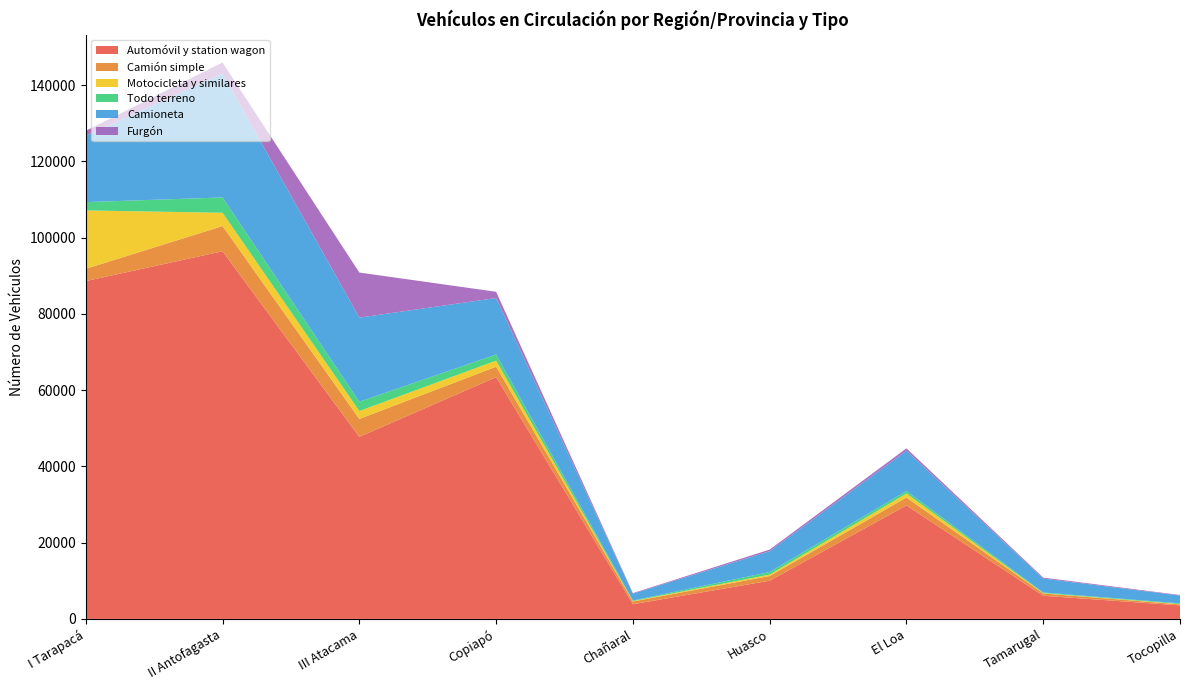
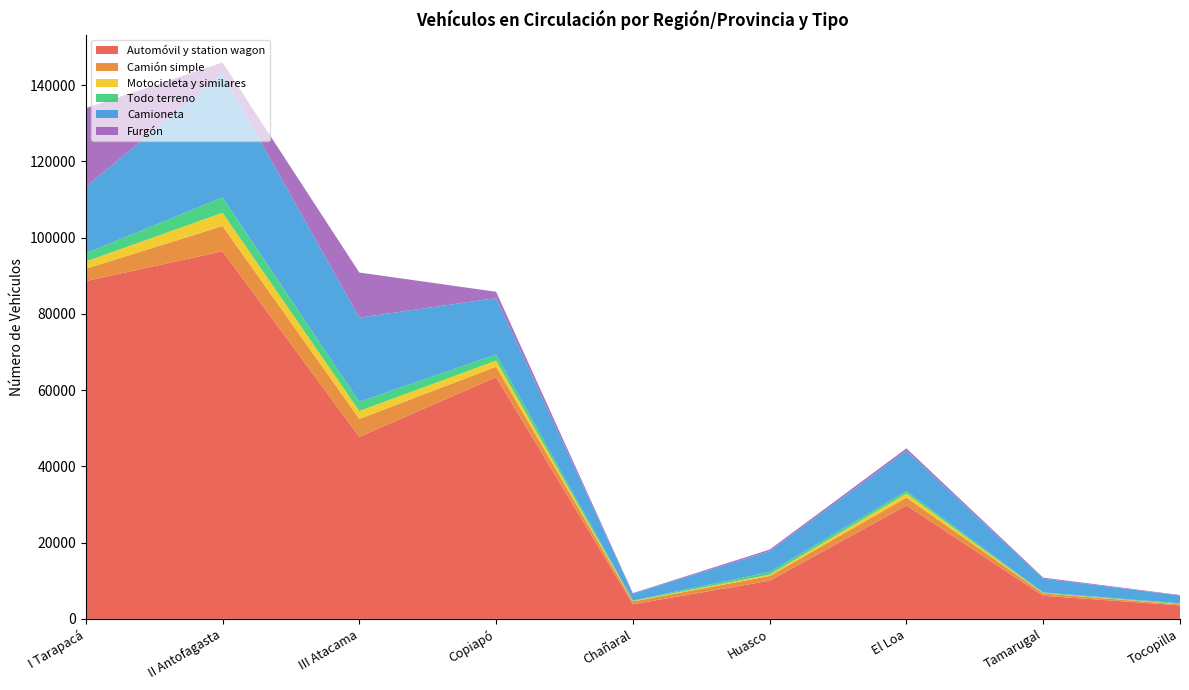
Motocicleta y similares, I Tarapacá: 15000 -> 2000
Furgón, I Tarapacá: 1000 -> 21000
